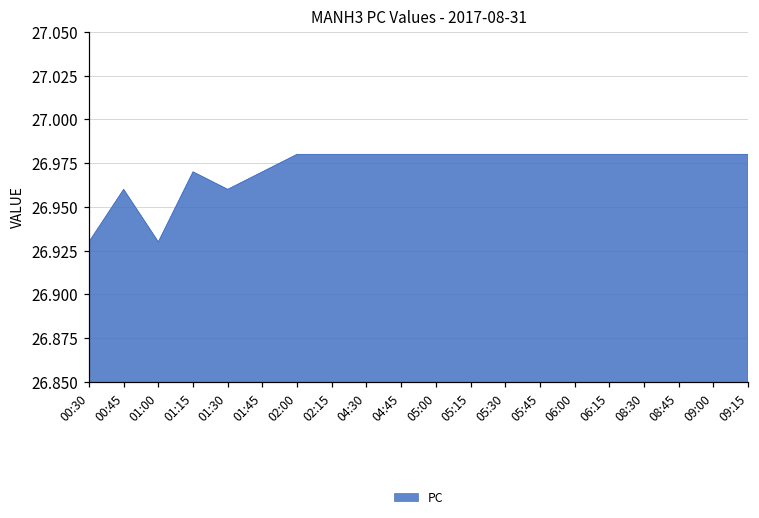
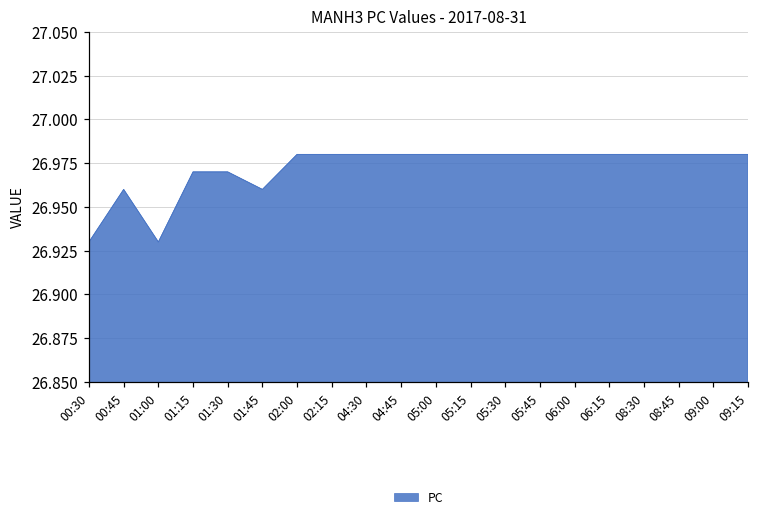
01:30: 26.96 -> 26.97
01:45: 26.97 -> 26.96
